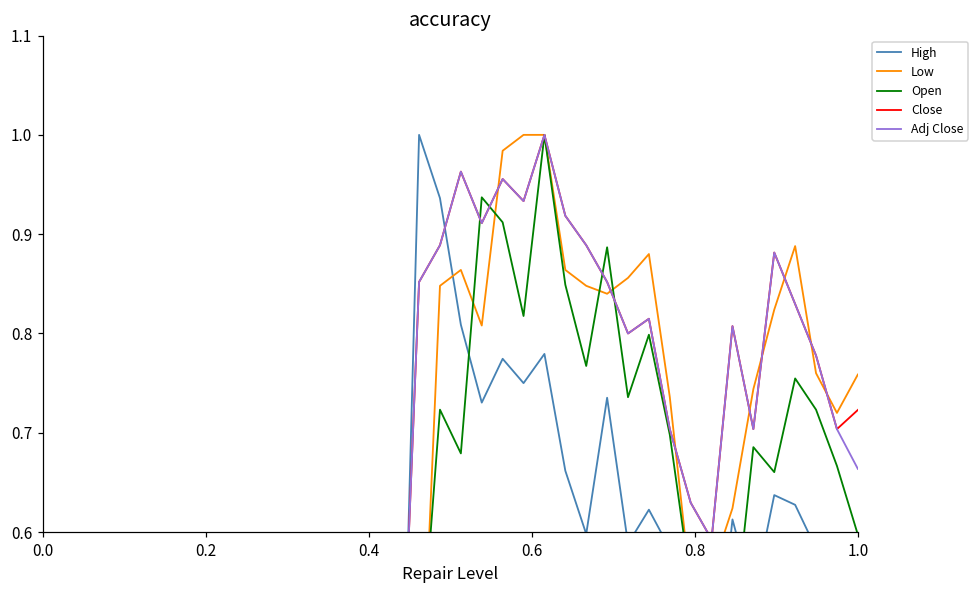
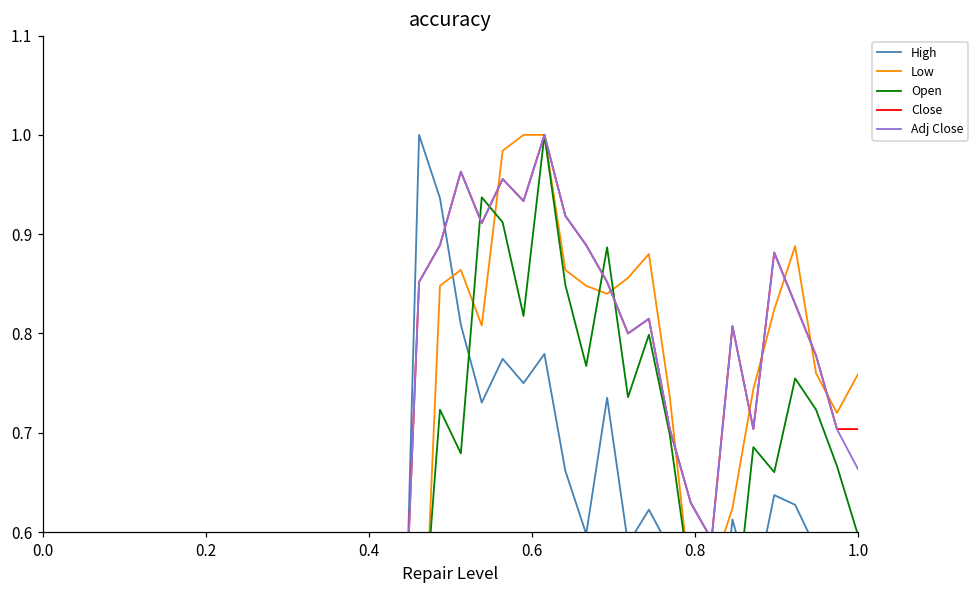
Close, 1.0: 0.72 -> 0.70
